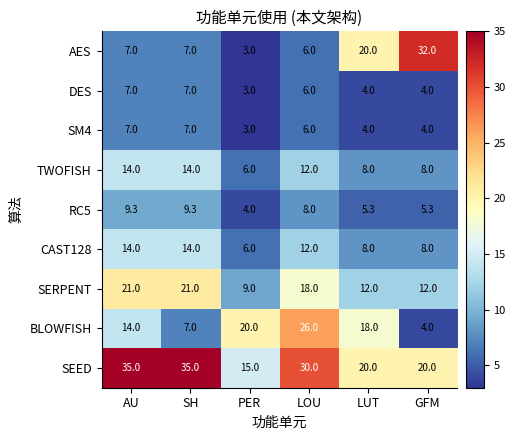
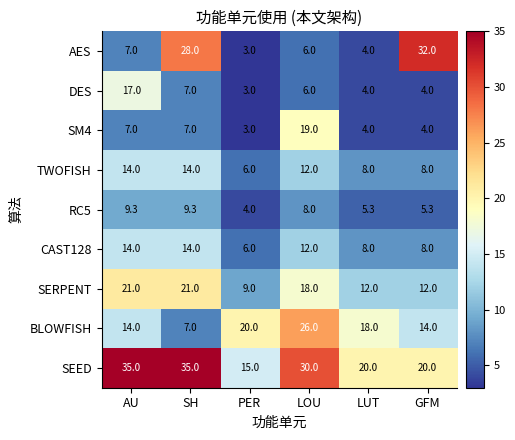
AES, SH: 7.0 -> 28.0
AES, LUT: 20.0 -> 4.0
DES, AU: 7.0 -> 17.0
SM4, LOU: 6.0 -> 19.0
BLOWFISH, GFM: 4.0 -> 14.0
